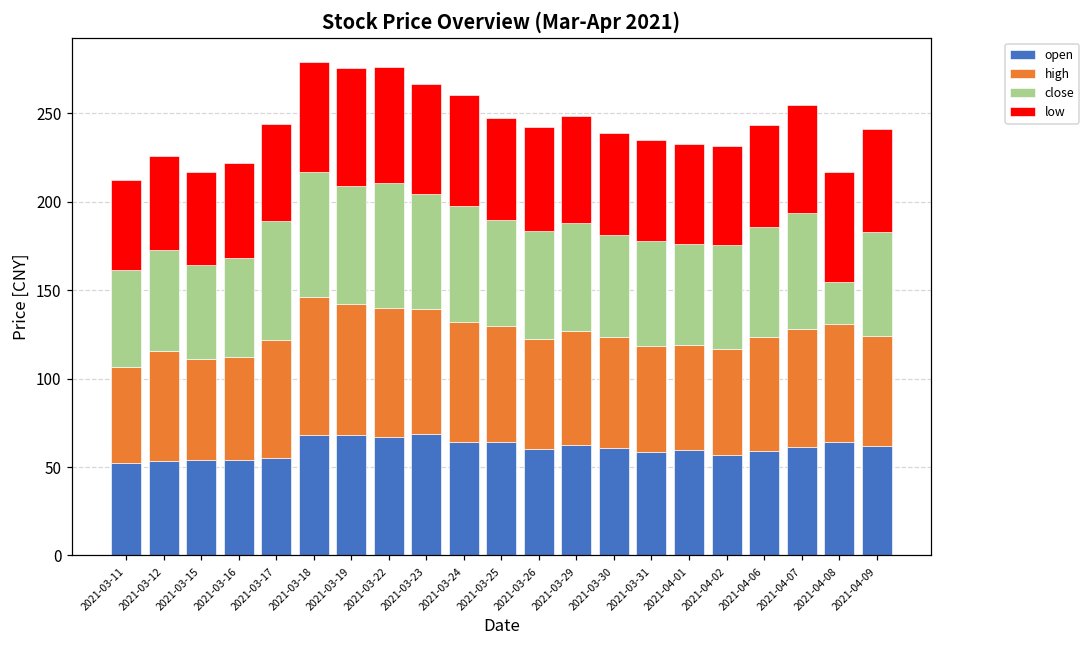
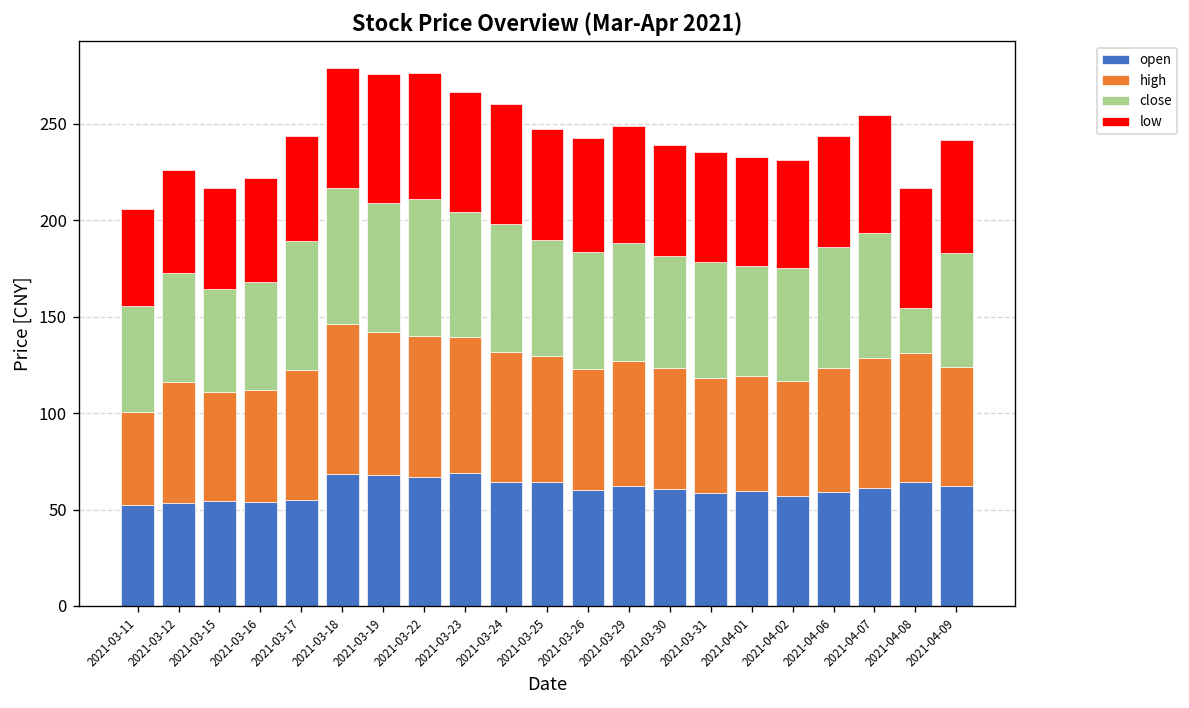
high, 2021-03-11: 55 -> 48
